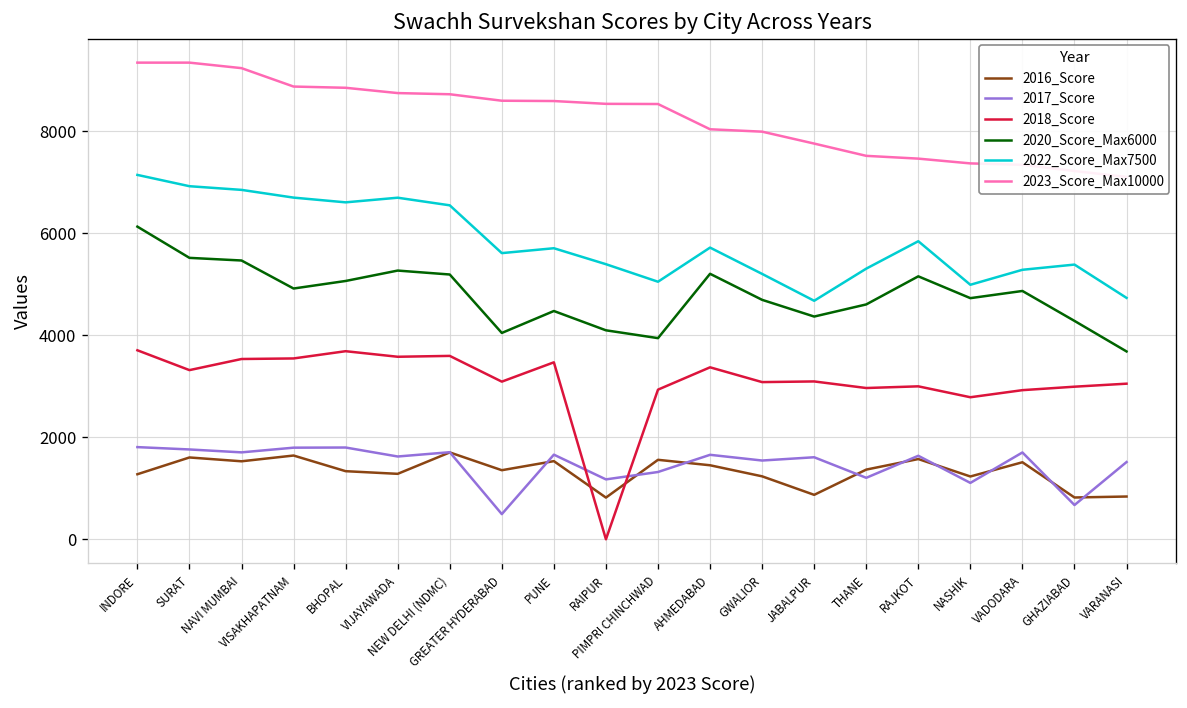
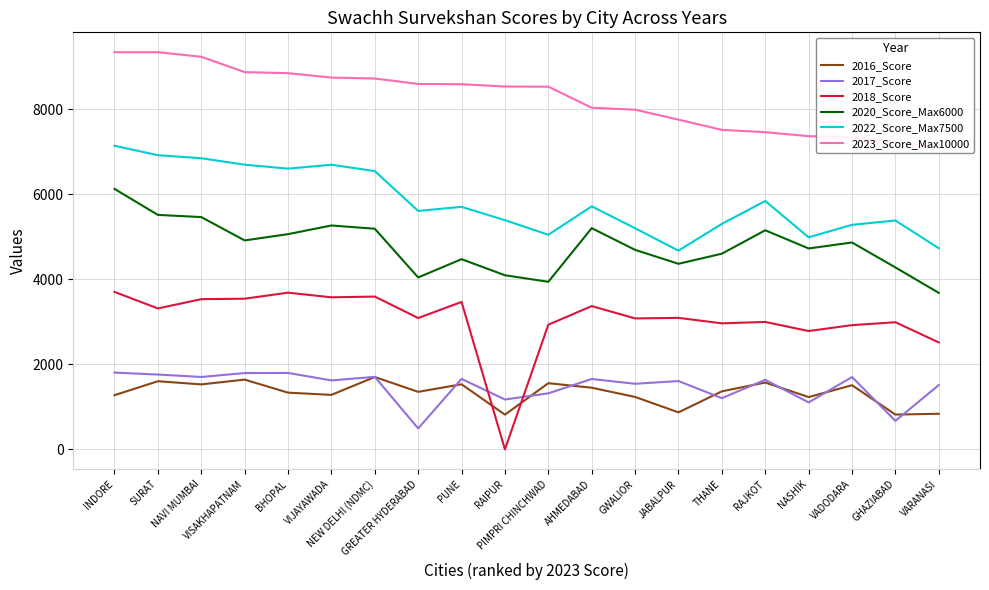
2018_Score, VARANASI: 3100 -> 2500
